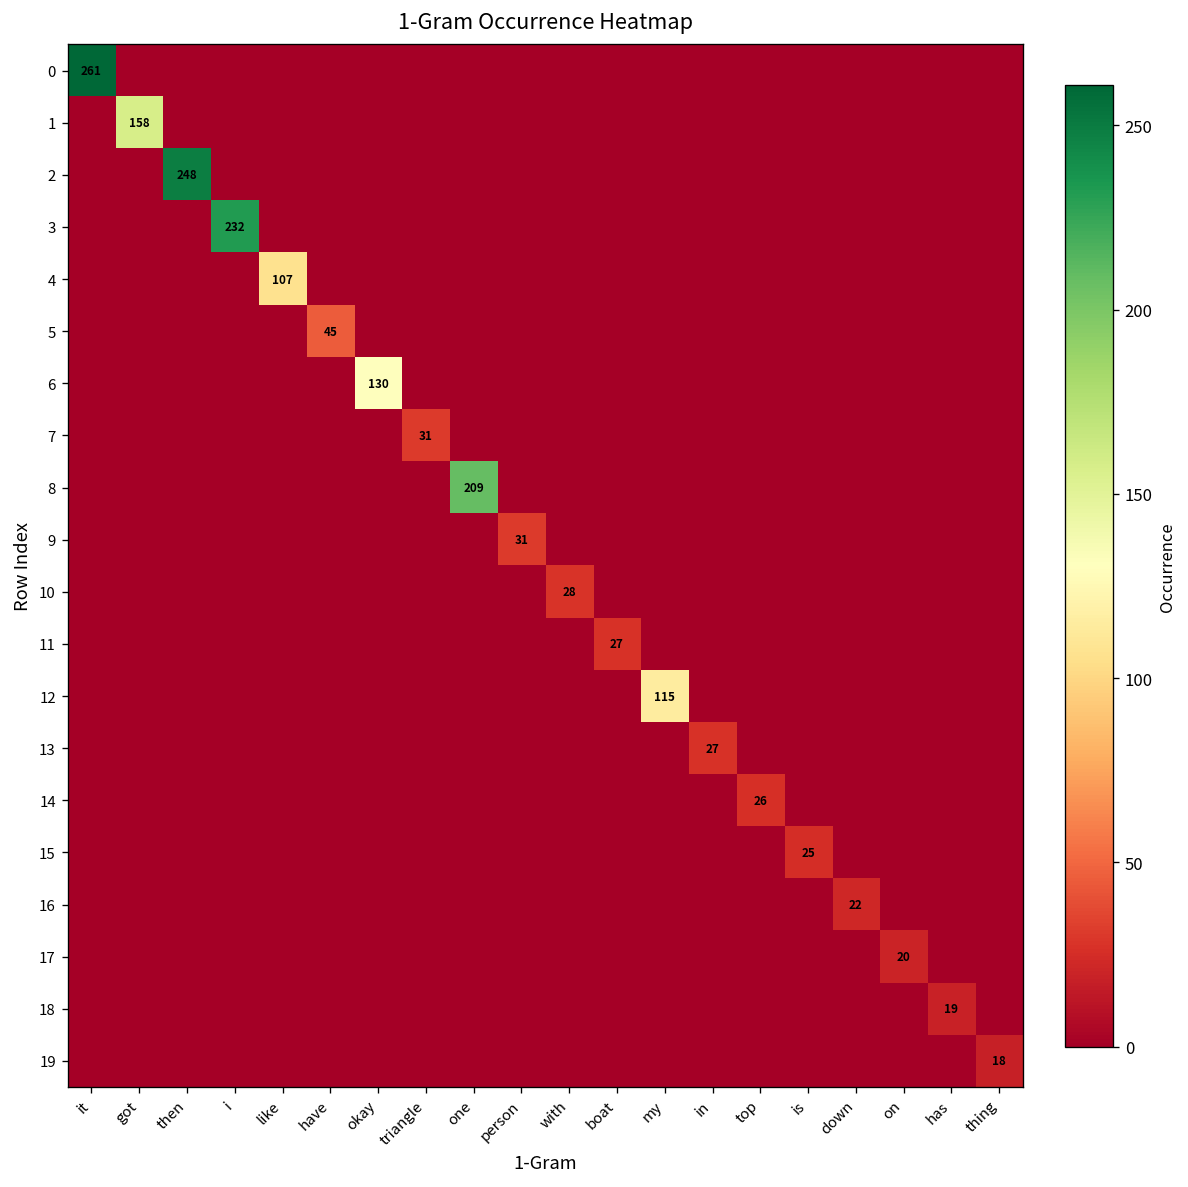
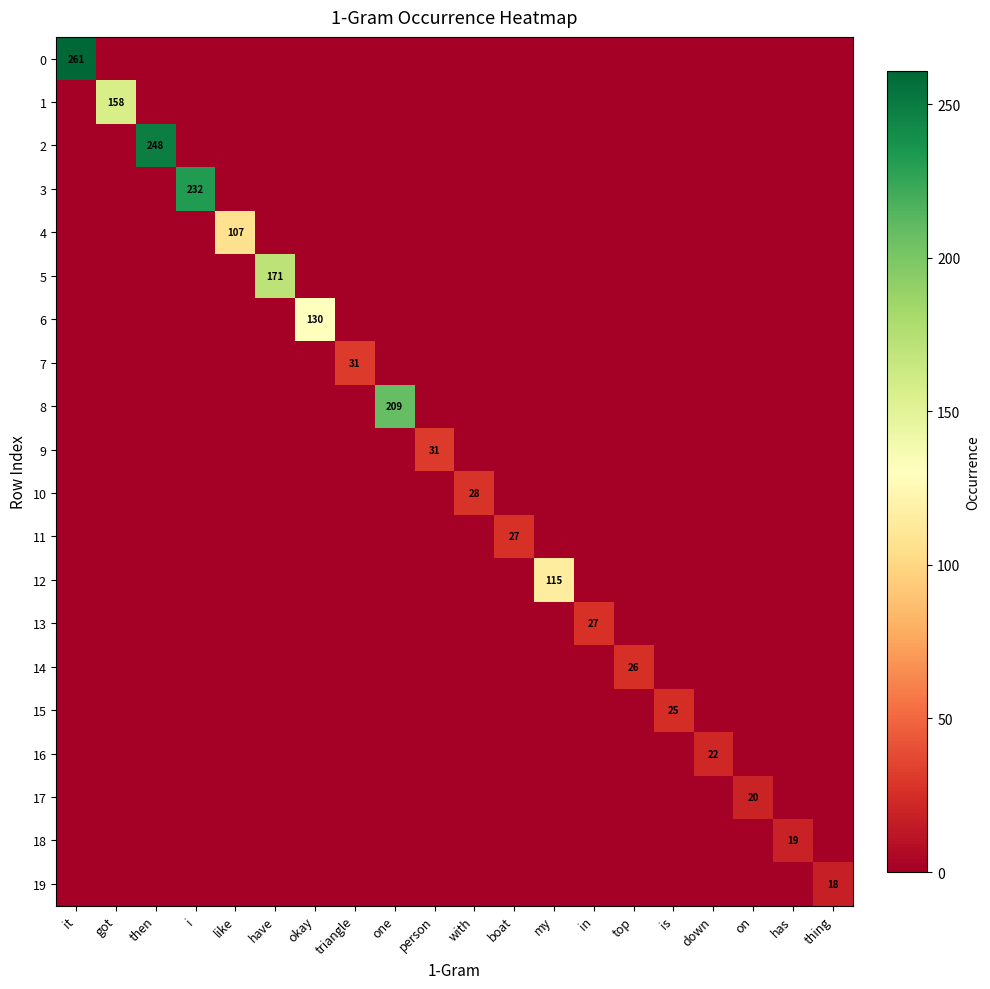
5, have: 45 -> 171
